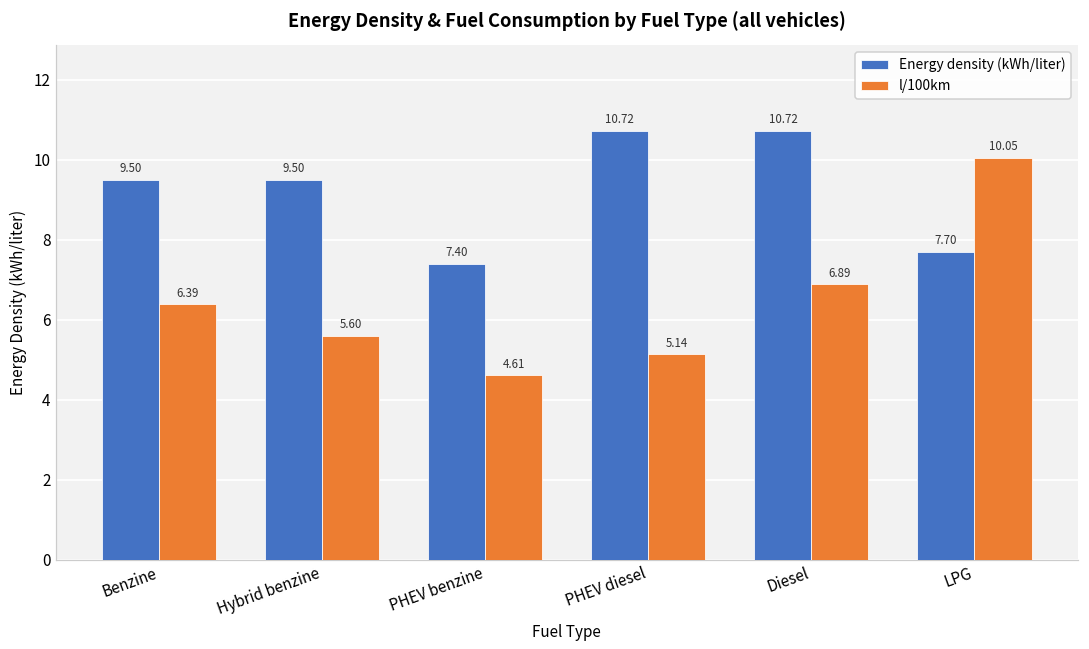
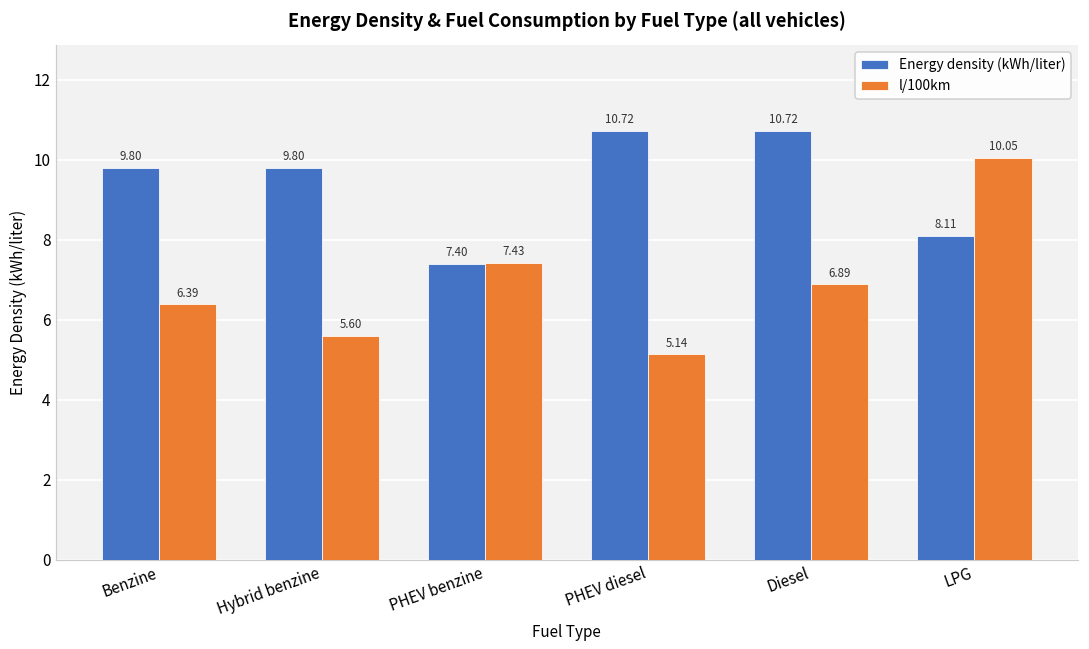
Energy density (kWh/liter), Benzine: 9.50 -> 9.80
Energy density (kWh/liter), Hybrid benzine: 9.50 -> 9.80
l/100km, PHEV benzine: 4.61 -> 7.43
Energy density (kWh/liter), LPG: 7.70 -> 8.11
